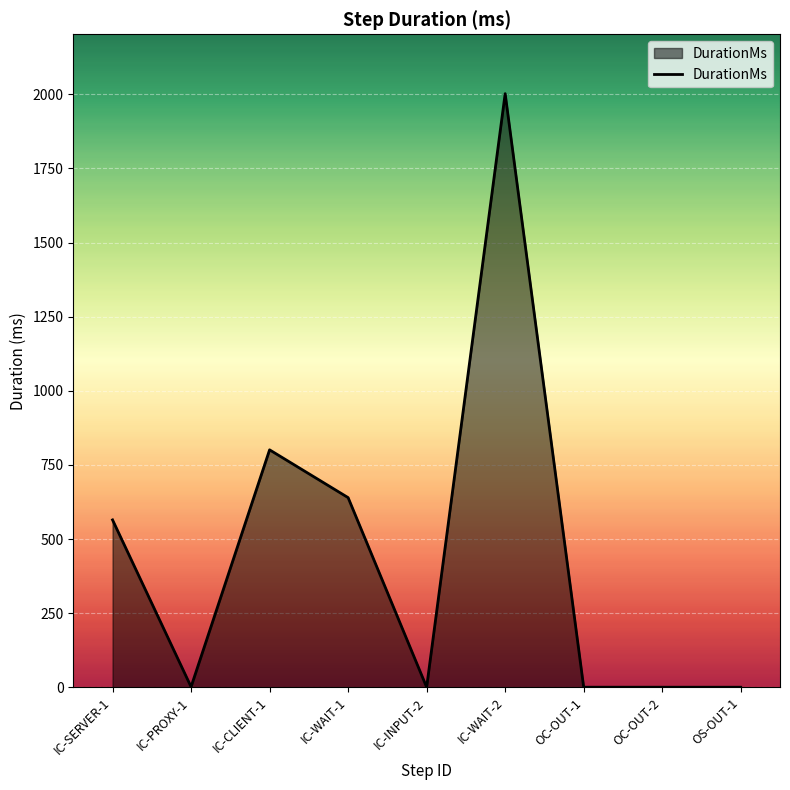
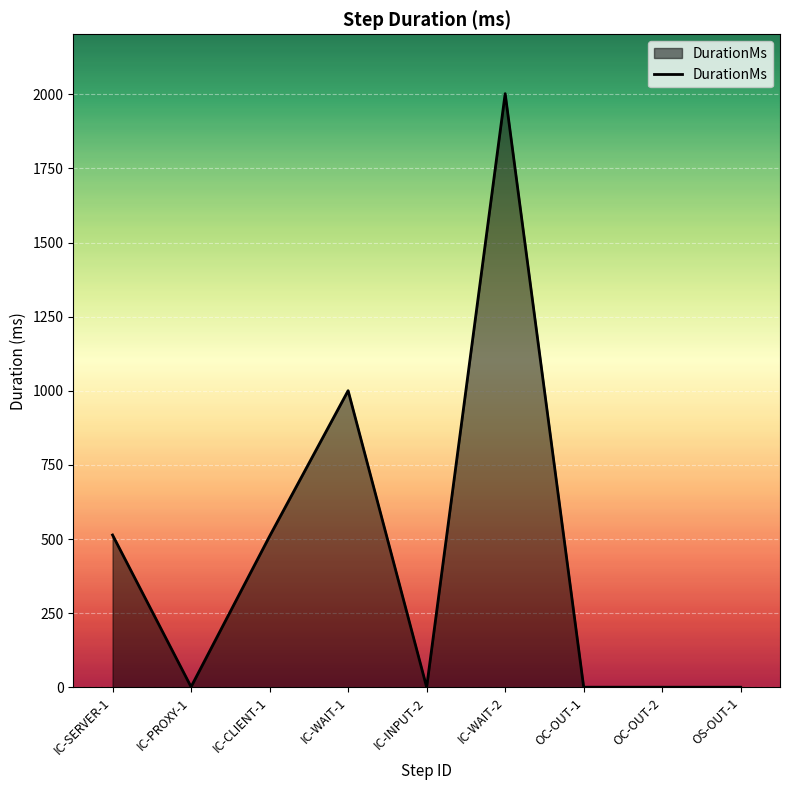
IC-SERVER-1: 560 -> 510
IC-CLIENT-1: 800 -> 510
IC-WAIT-1: 640 -> 1000
